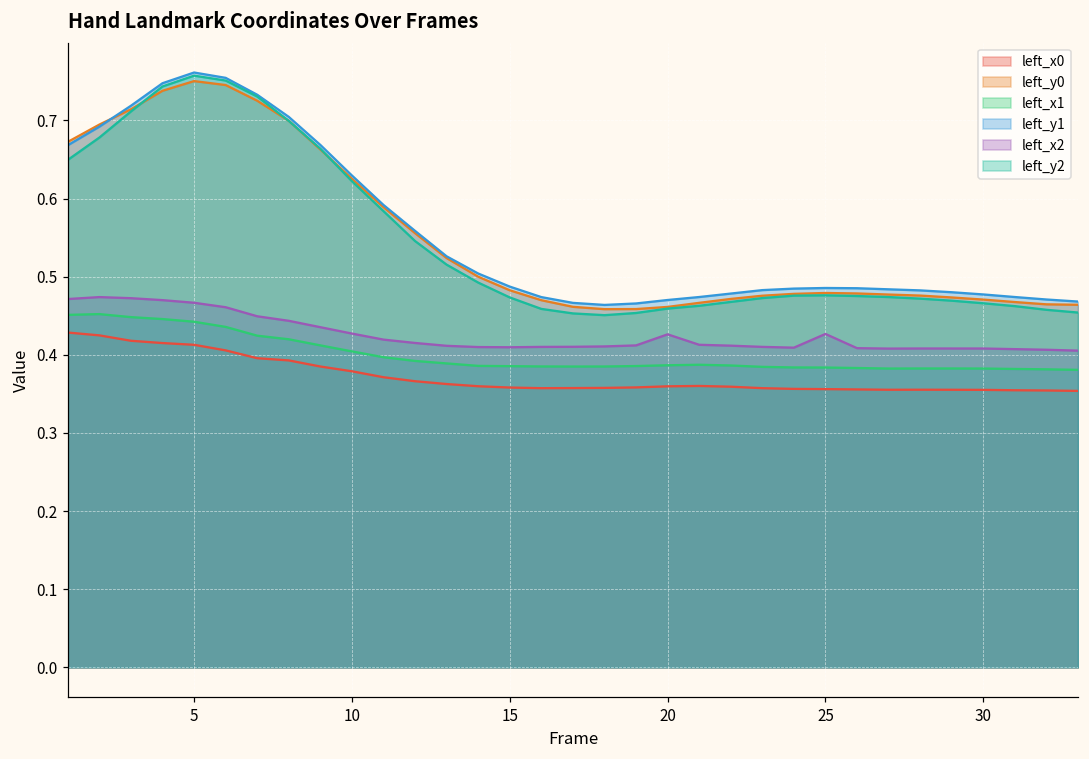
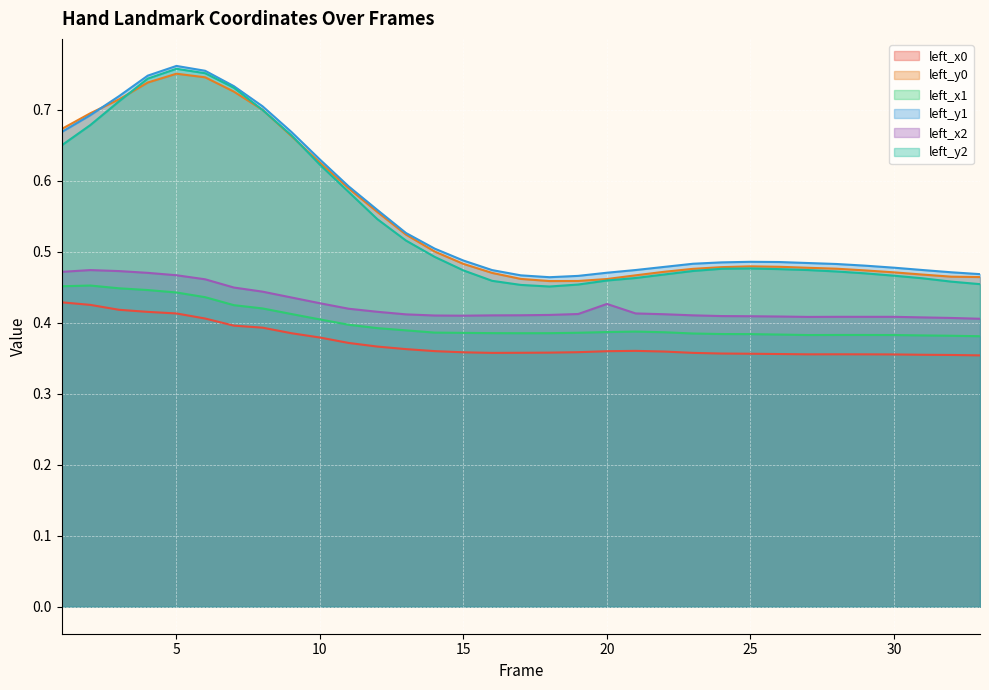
left_x2, 25: 0.43 -> 0.41
